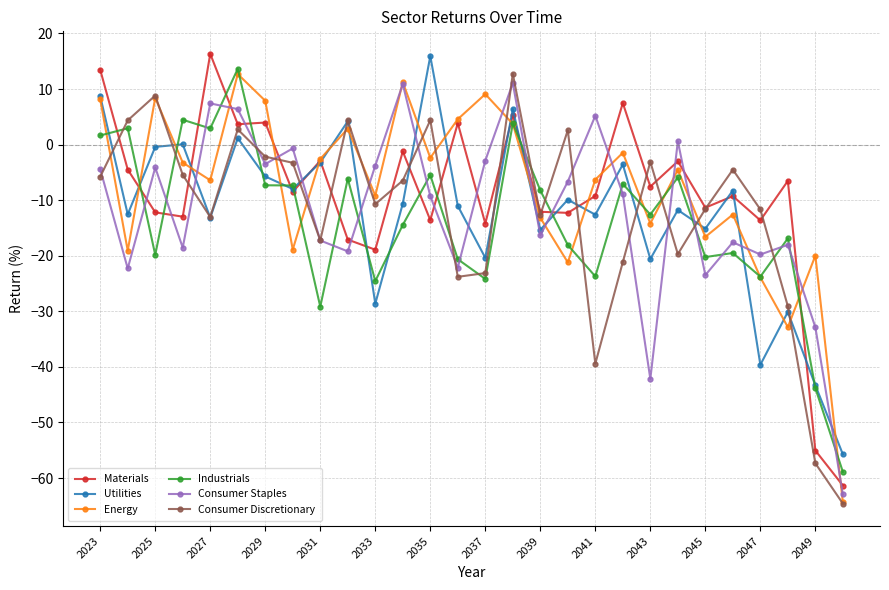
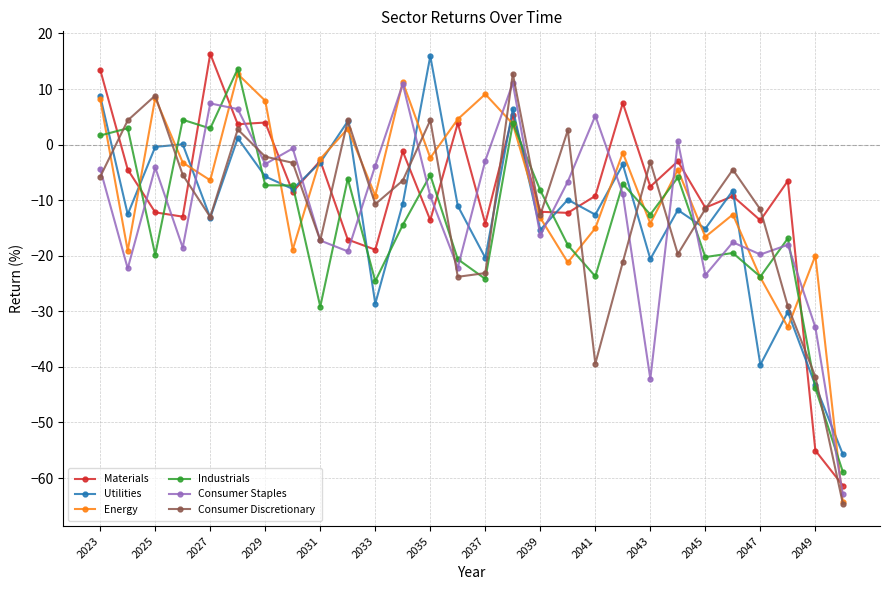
Energy, 2041: -6 -> -15
Consumer Discretionary, 2049: -57 -> -42
